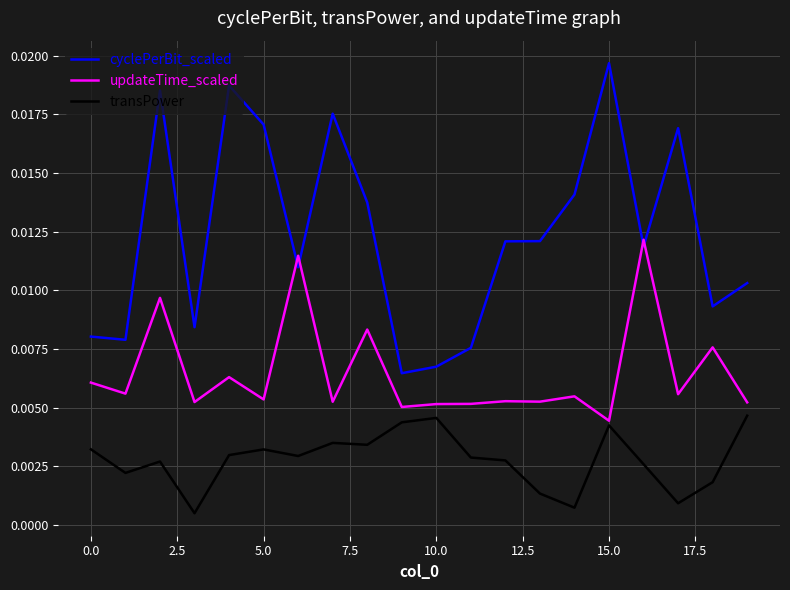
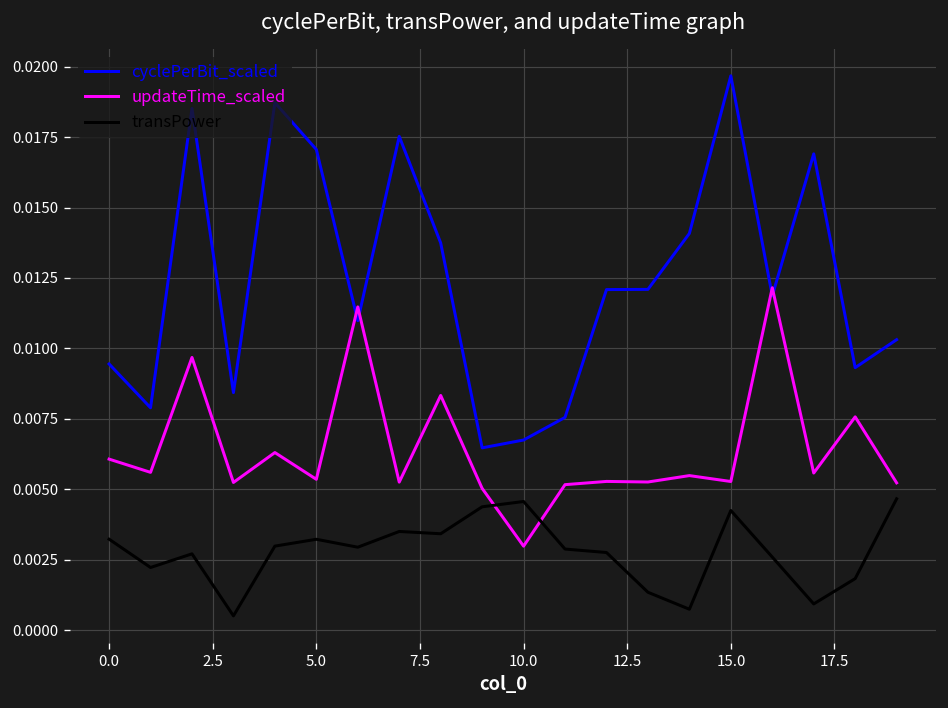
cyclePerBit_scaled, 0.0: 0.0080 -> 0.0094
updateTime_scaled, 10.0: 0.0052 -> 0.0030
updateTime_scaled, 15.0: 0.0044 -> 0.0053
